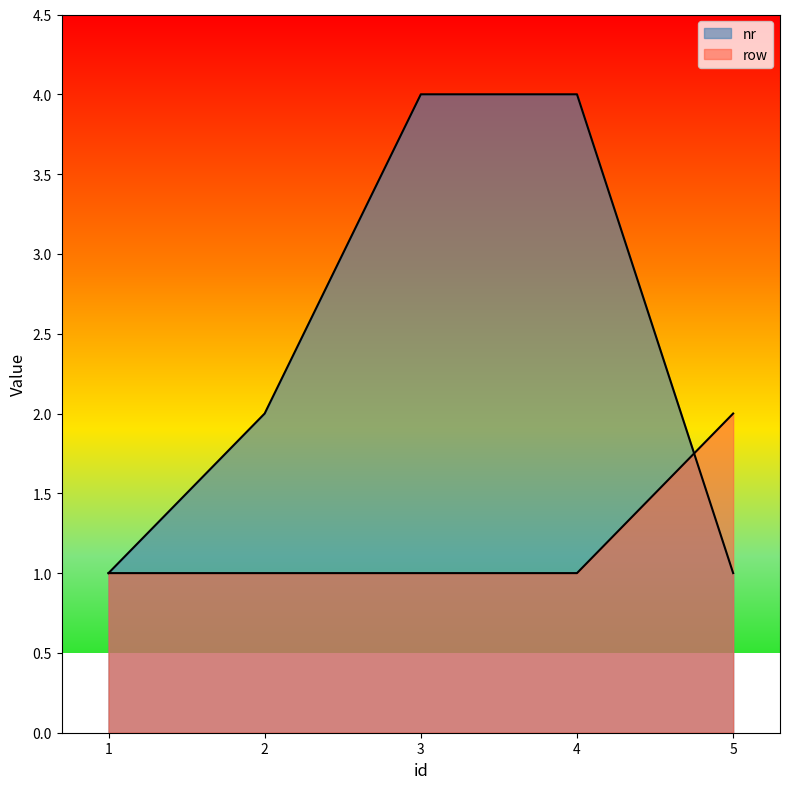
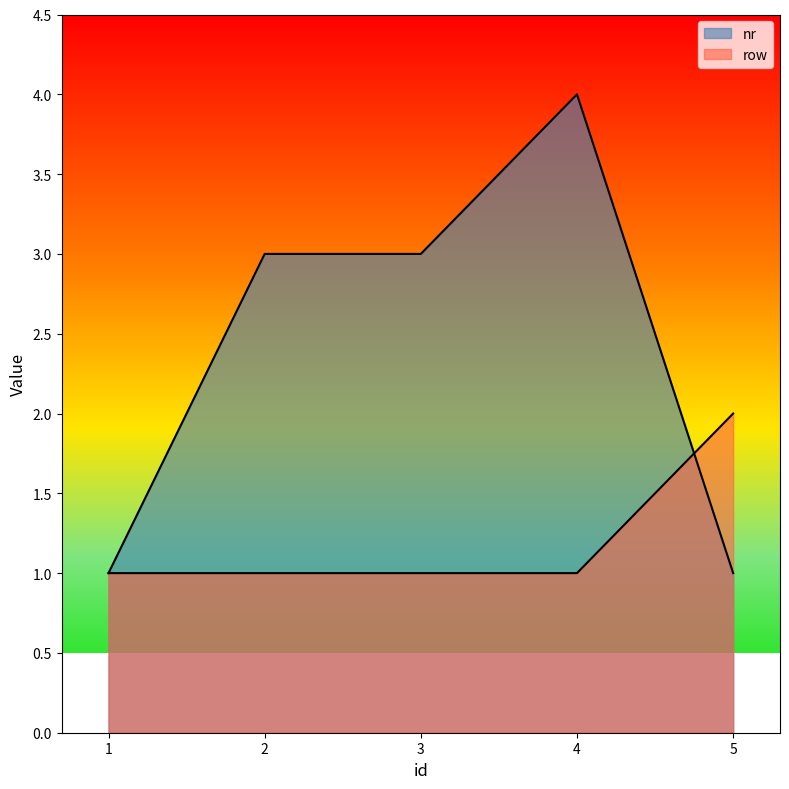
nr, 2: 2 -> 3
nr, 3: 4 -> 3
